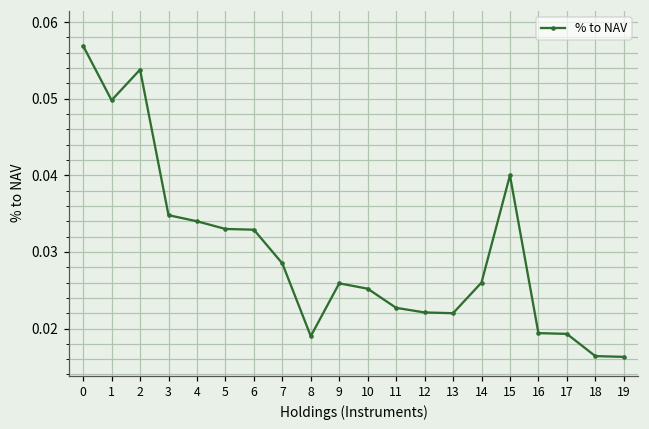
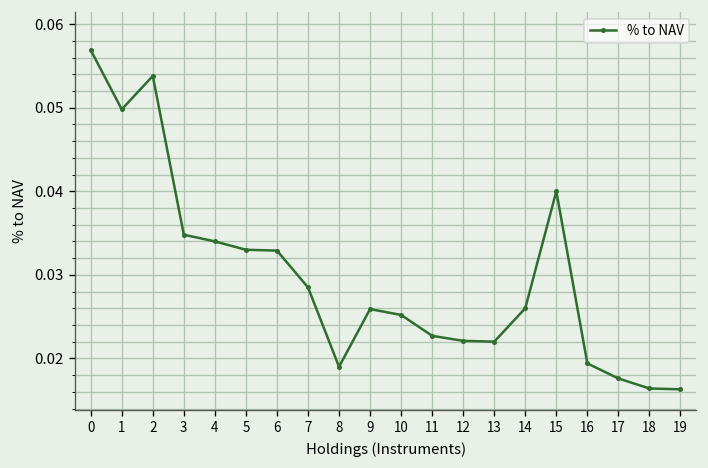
17: 0.019 -> 0.018
